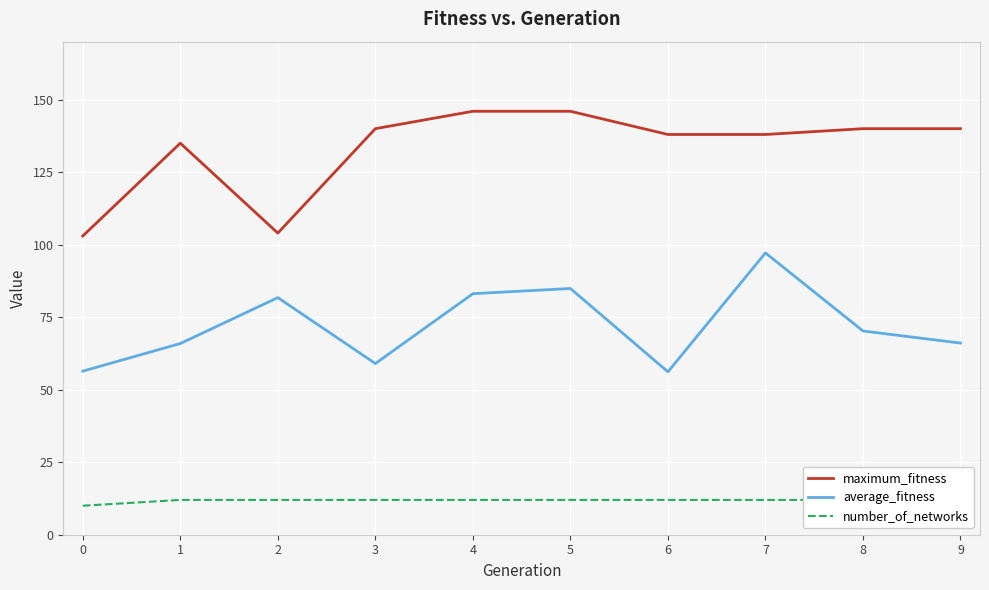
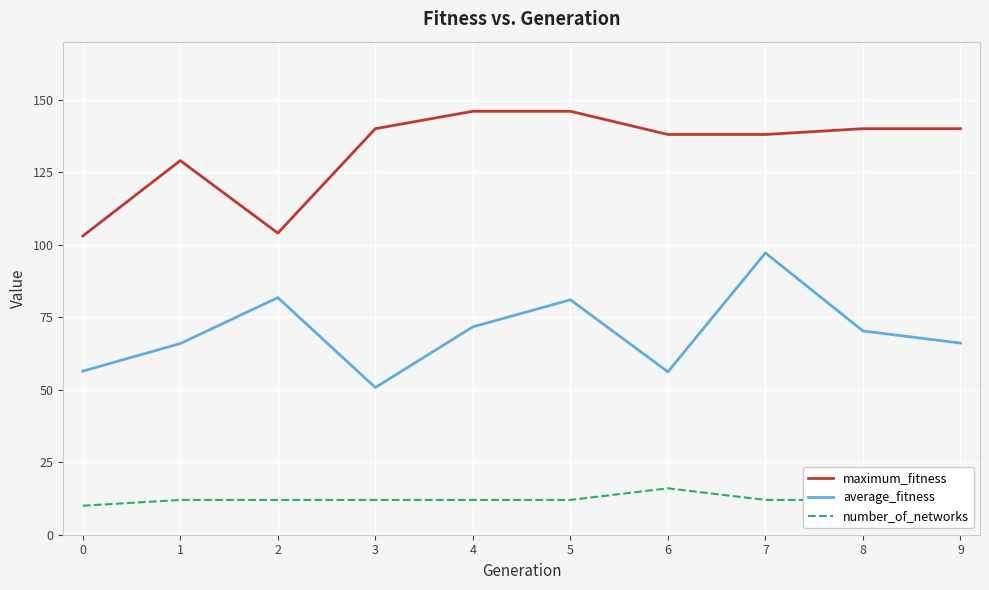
maximum_fitness, 1: 135 -> 129
average_fitness, 3: 59 -> 51
average_fitness, 4: 83 -> 72
average_fitness, 5: 85 -> 81
number_of_networks, 6: 12 -> 16
